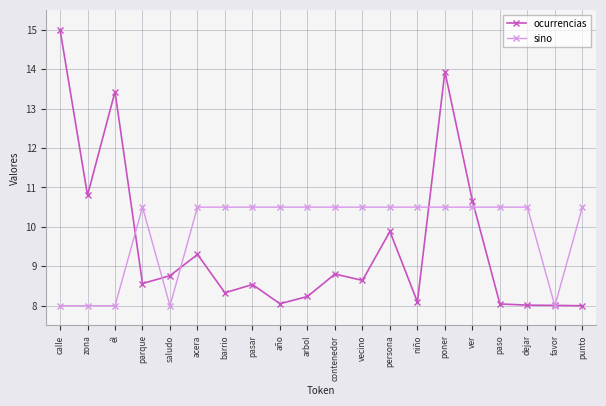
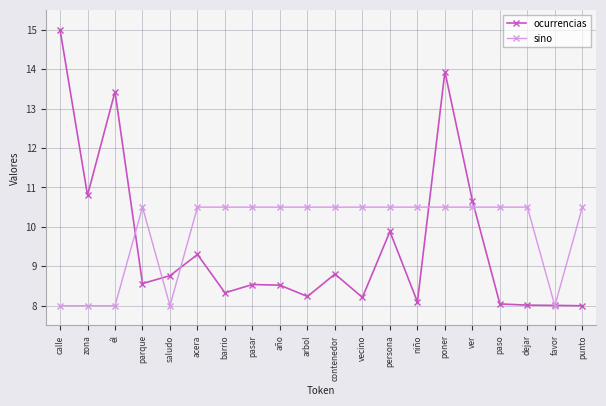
ocurrencias, año: 8.1 -> 8.5
ocurrencias, vecino: 8.6 -> 8.2
